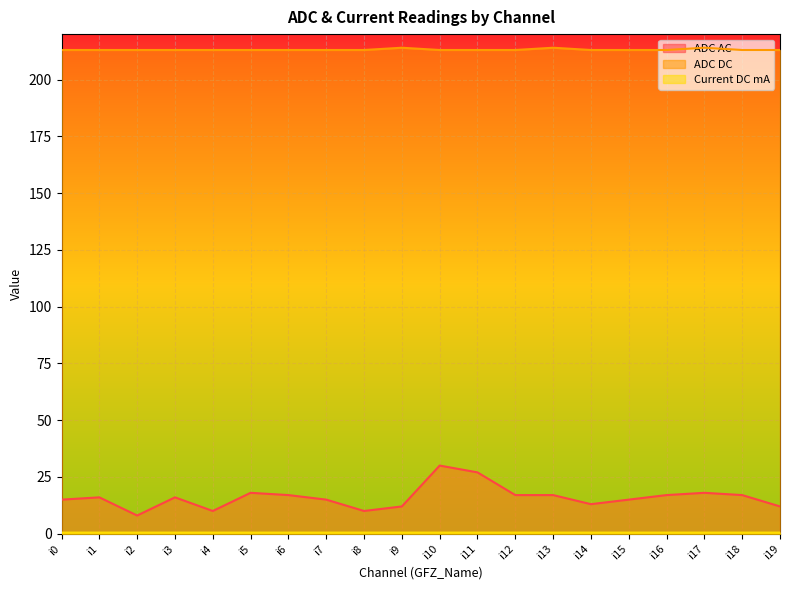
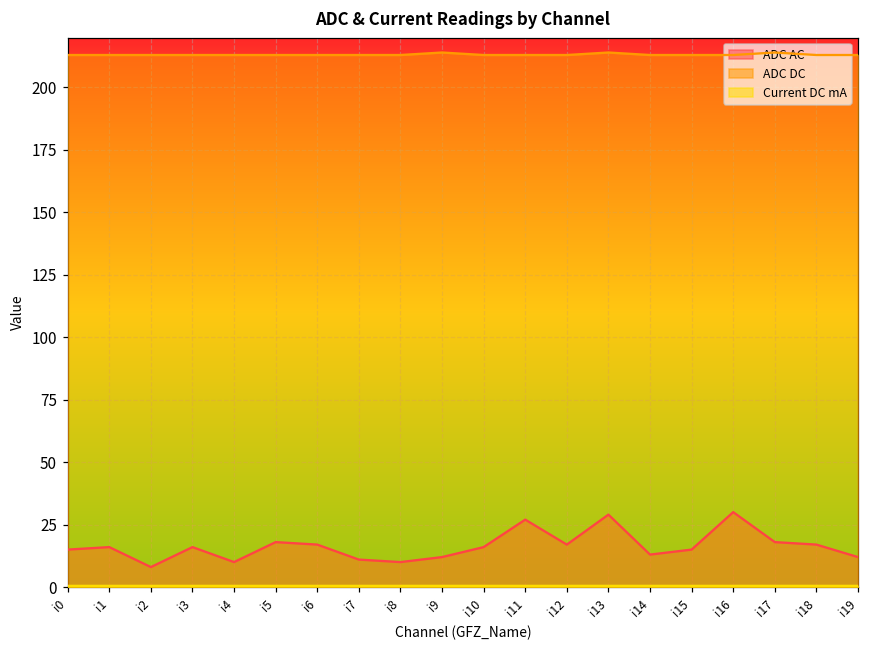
ADC AC, i7: 15 -> 11
ADC AC, i10: 30 -> 16
ADC AC, i13: 17 -> 29
ADC AC, i16: 17 -> 30
